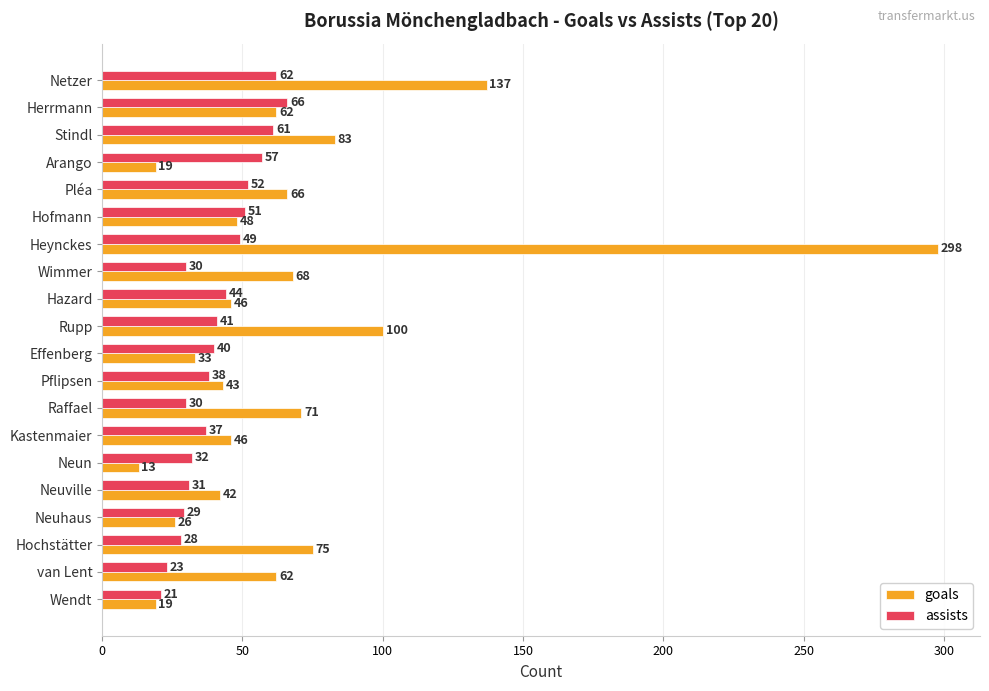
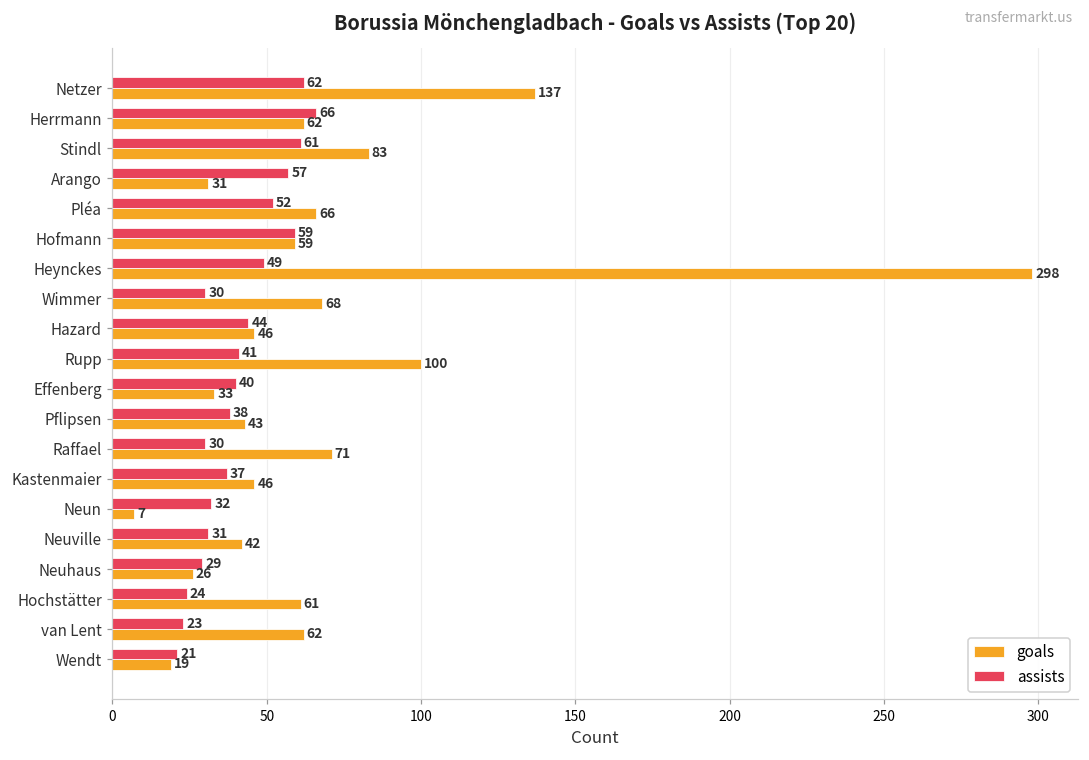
goals, Arango: 19 -> 31
assists, Hofmann: 51 -> 59
goals, Hofmann: 48 -> 59
goals, Neun: 13 -> 7
assists, Hochstätter: 28 -> 24
goals, Hochstätter: 75 -> 61
